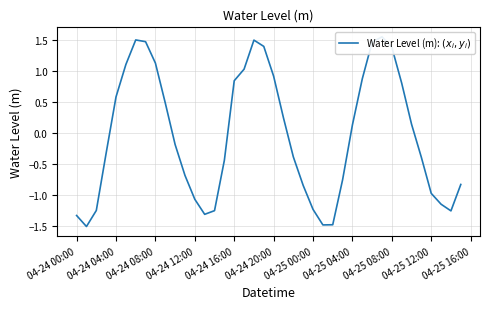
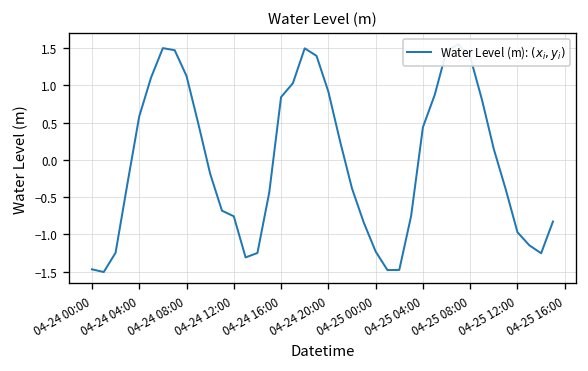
04-24 00:00: -1.3 -> -1.5
04-24 12:00: -1.1 -> -0.8
04-25 04:00: 0.1 -> 0.4
